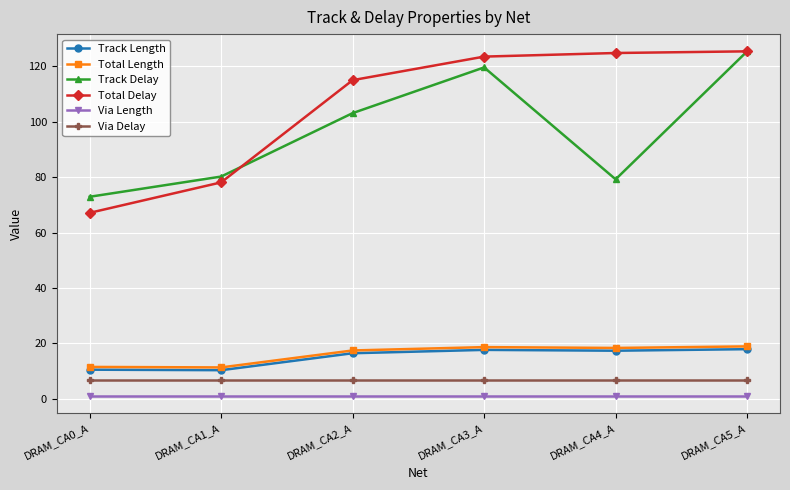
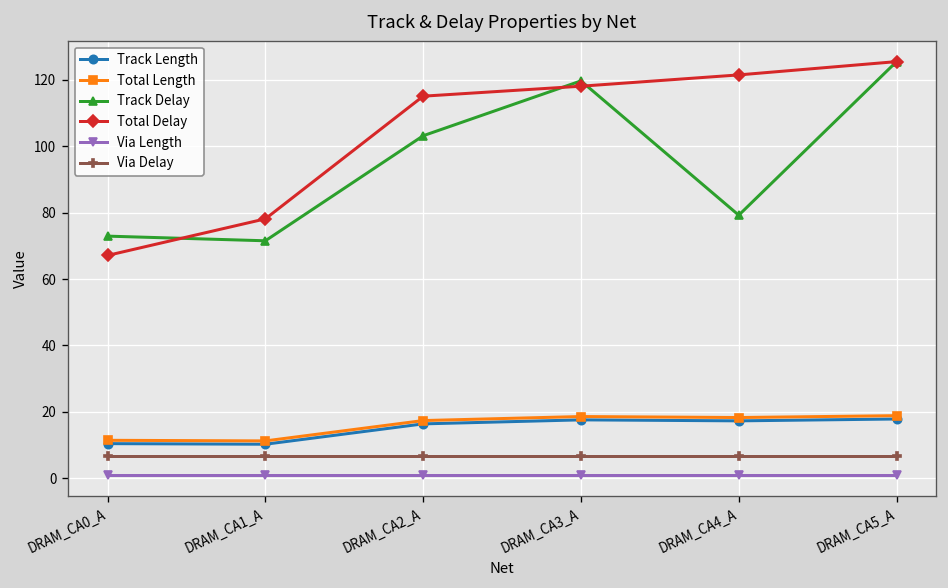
Track Delay, DRAM_CA1_A: 80 -> 72
Total Delay, DRAM_CA3_A: 124 -> 118
Total Delay, DRAM_CA4_A: 125 -> 121
